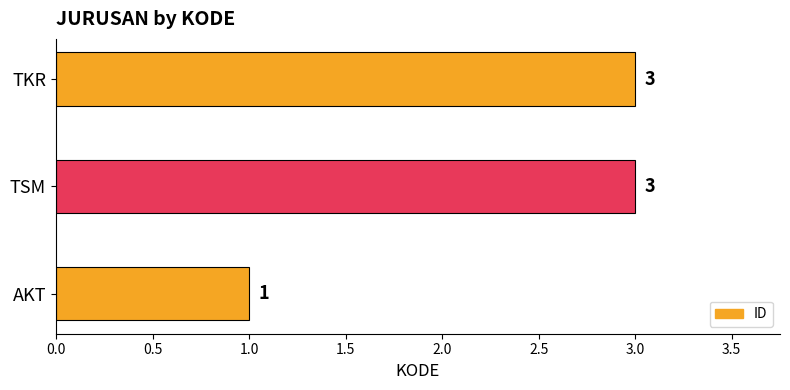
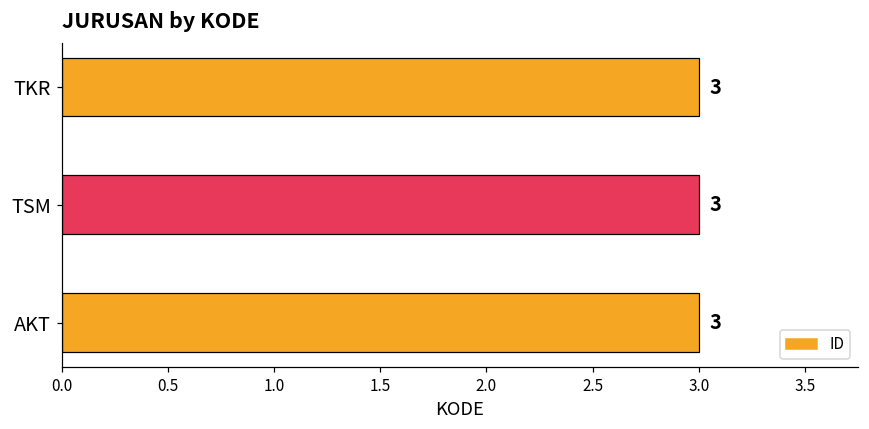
AKT: 1 -> 3
